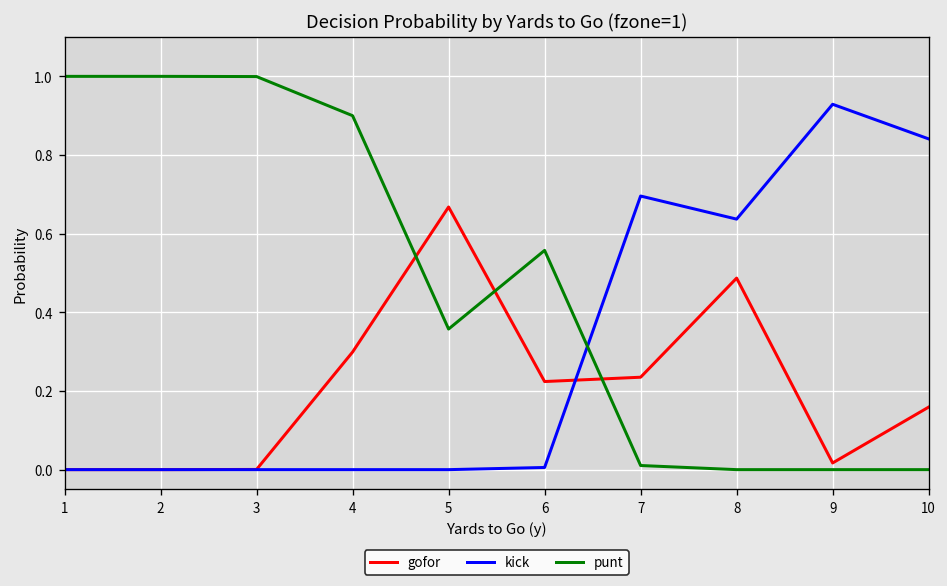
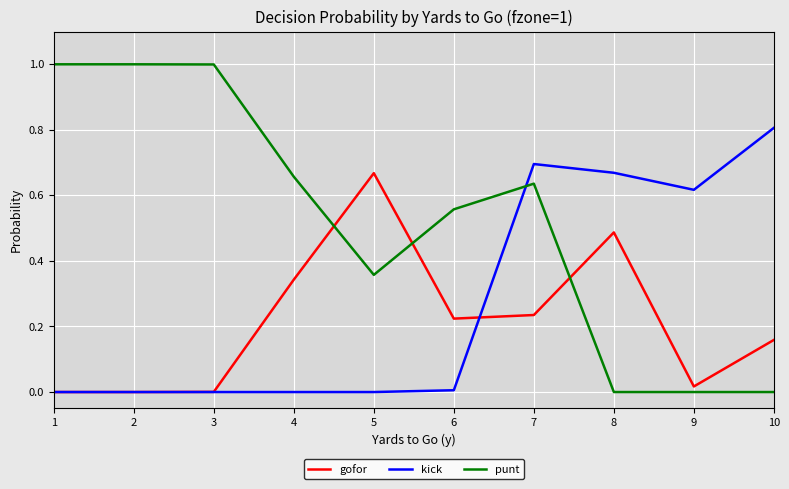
gofor, 4: 0.30 -> 0.34
punt, 4: 0.90 -> 0.66
punt, 7: 0.01 -> 0.64
kick, 8: 0.64 -> 0.67
kick, 9: 0.93 -> 0.62
kick, 10: 0.84 -> 0.81
